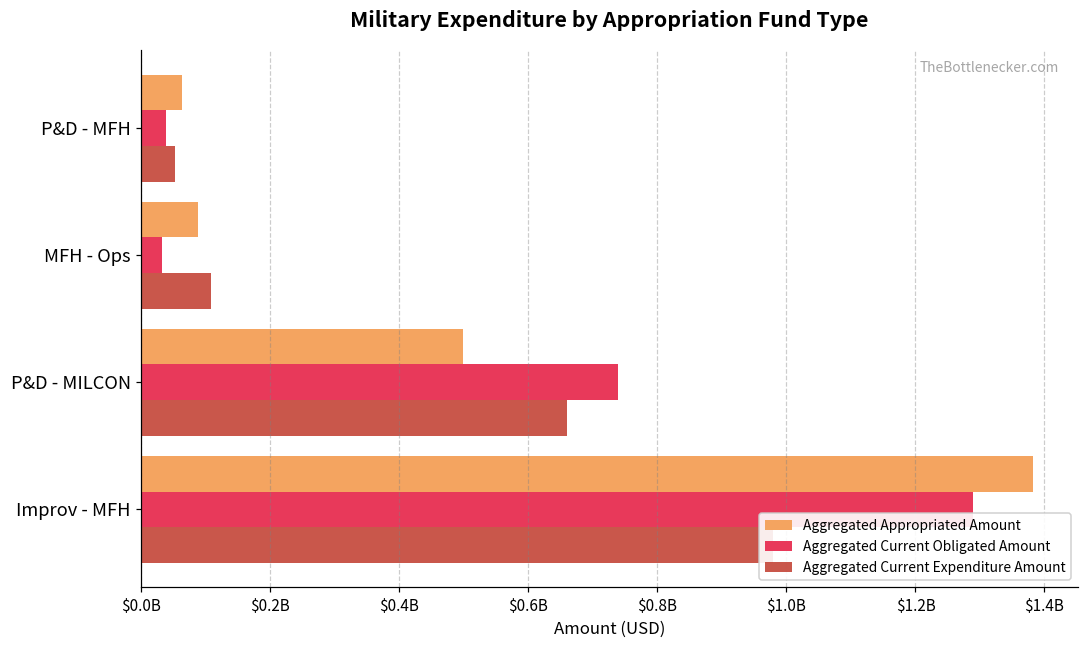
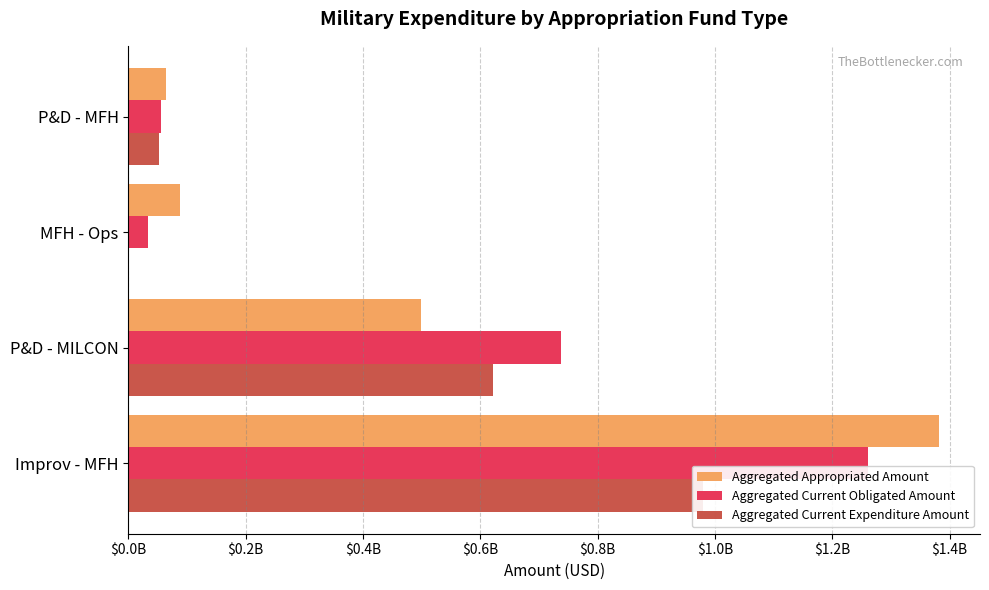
Aggregated Current Obligated Amount, P&D - MFH: $40000000 -> $60000000
Aggregated Current Expenditure Amount, MFH - Ops: $110000000 -> $0
Aggregated Current Expenditure Amount, P&D - MILCON: $660000000 -> $620000000
Aggregated Current Obligated Amount, Improv - MFH: $1290000000 -> $1260000000
